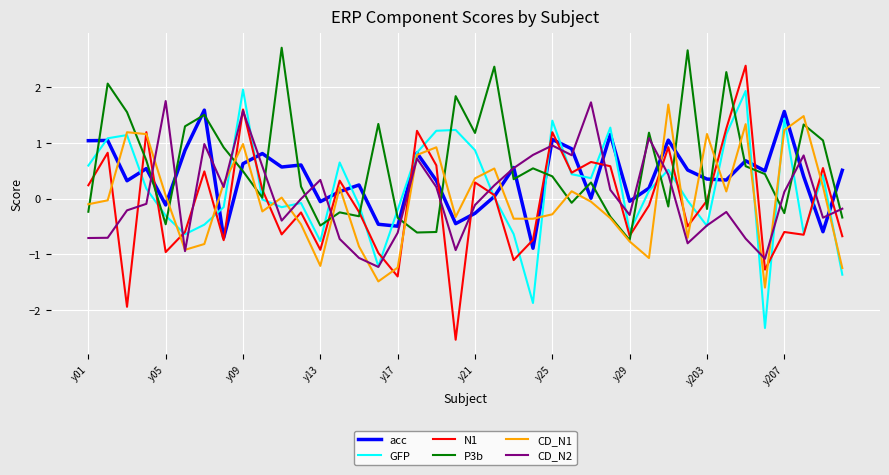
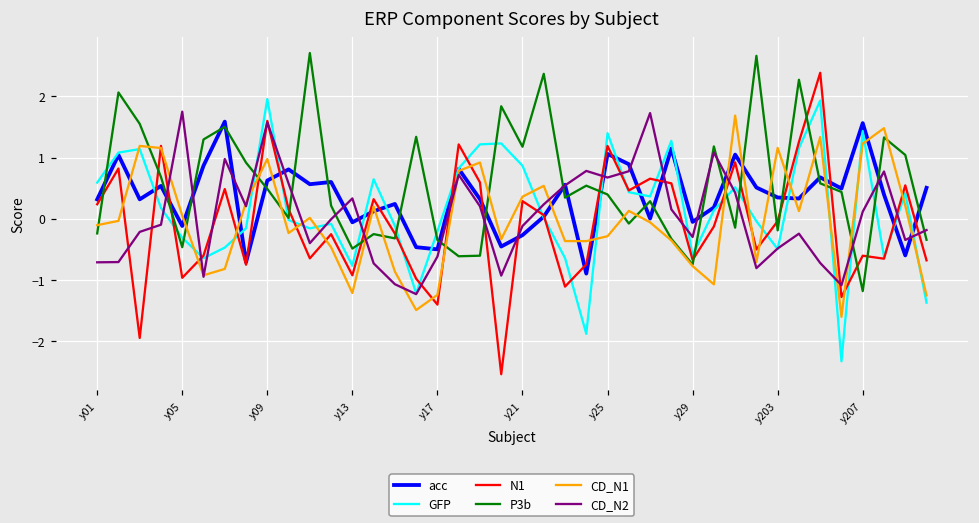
acc, y01: 1.0 -> 0.3
CD_N2, y25: 1.0 -> 0.7
P3b, y207: -0.3 -> -1.2
